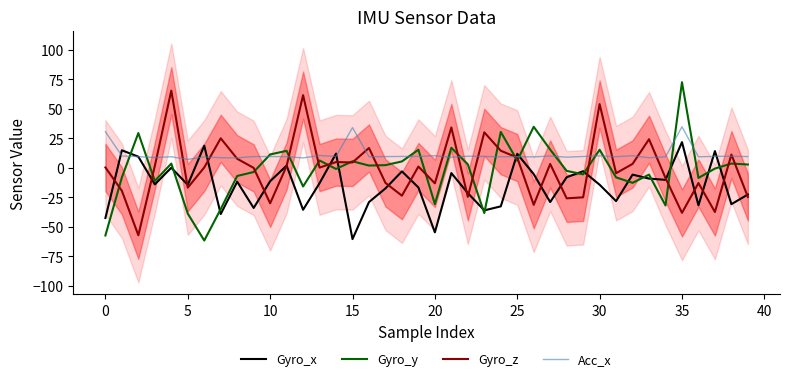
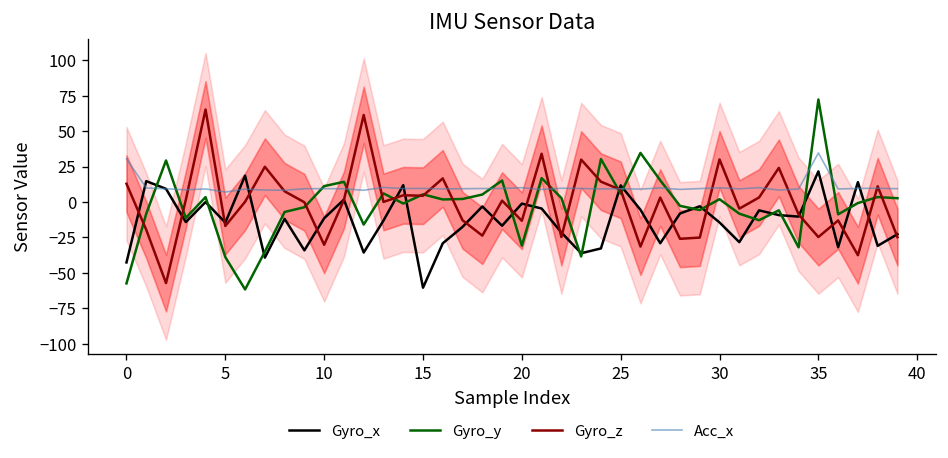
Gyro_z, 0: 0 -> 13
Acc_x, 15: 34 -> 10
Gyro_x, 20: -55 -> -1
Gyro_y, 30: 15 -> 2
Gyro_z, 30: 54 -> 30
Gyro_z, 35: -38 -> -25
